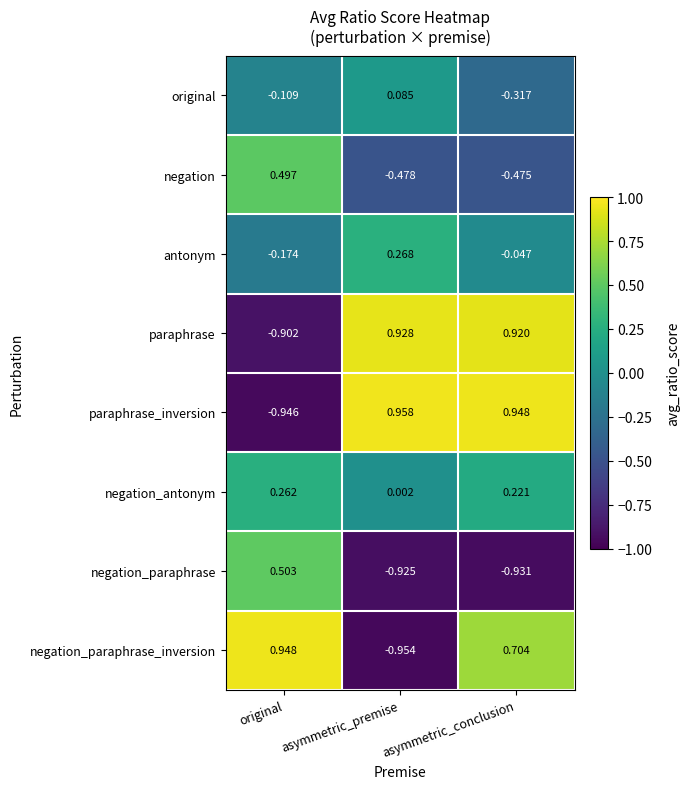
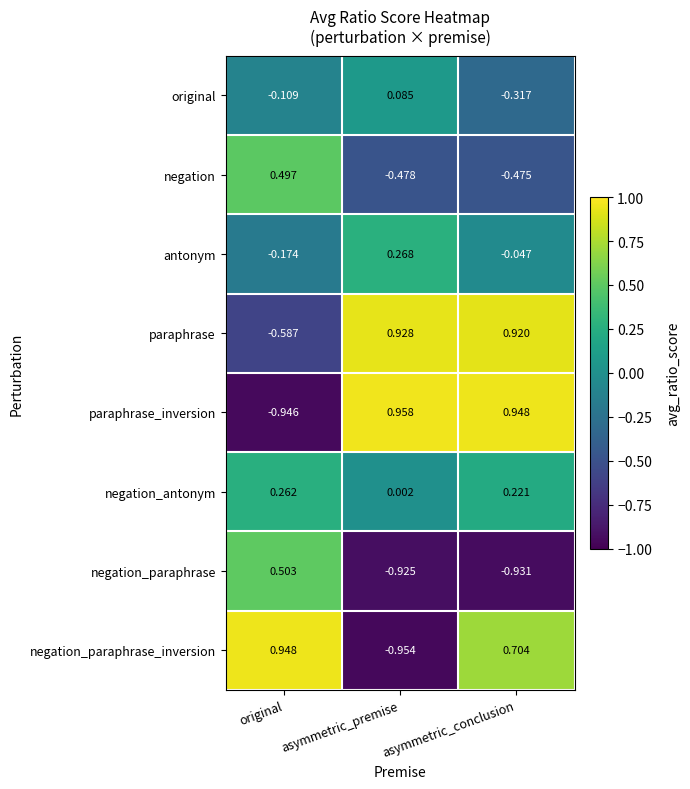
paraphrase, original: -0.902 -> -0.587
